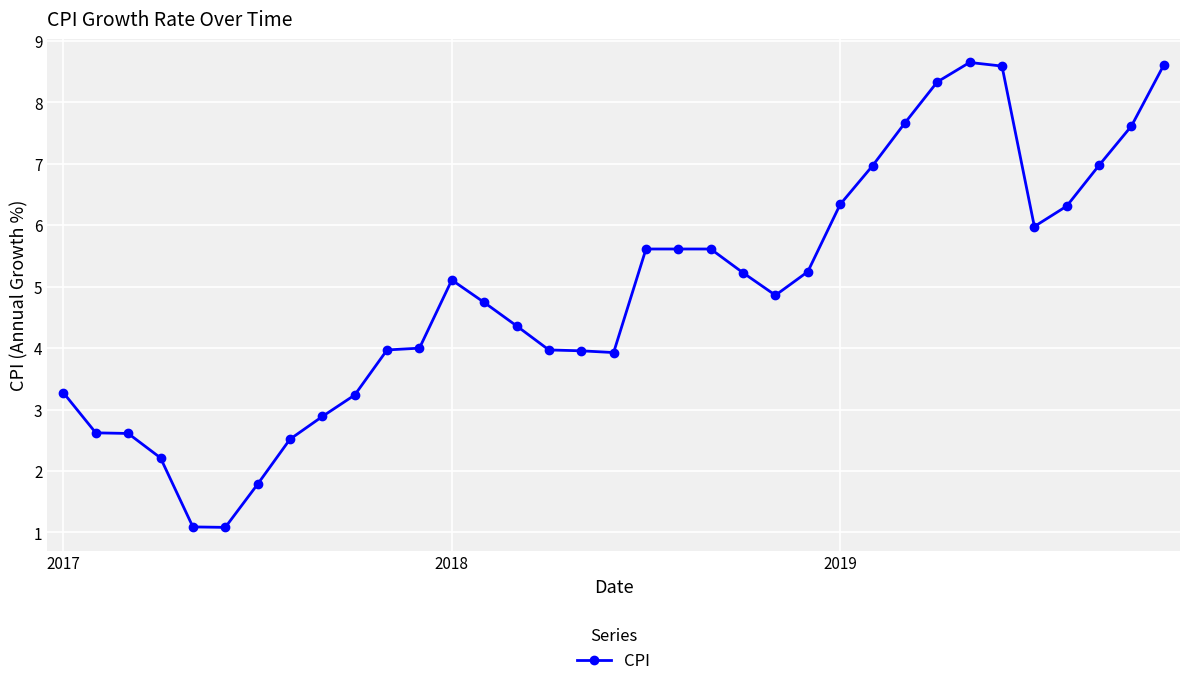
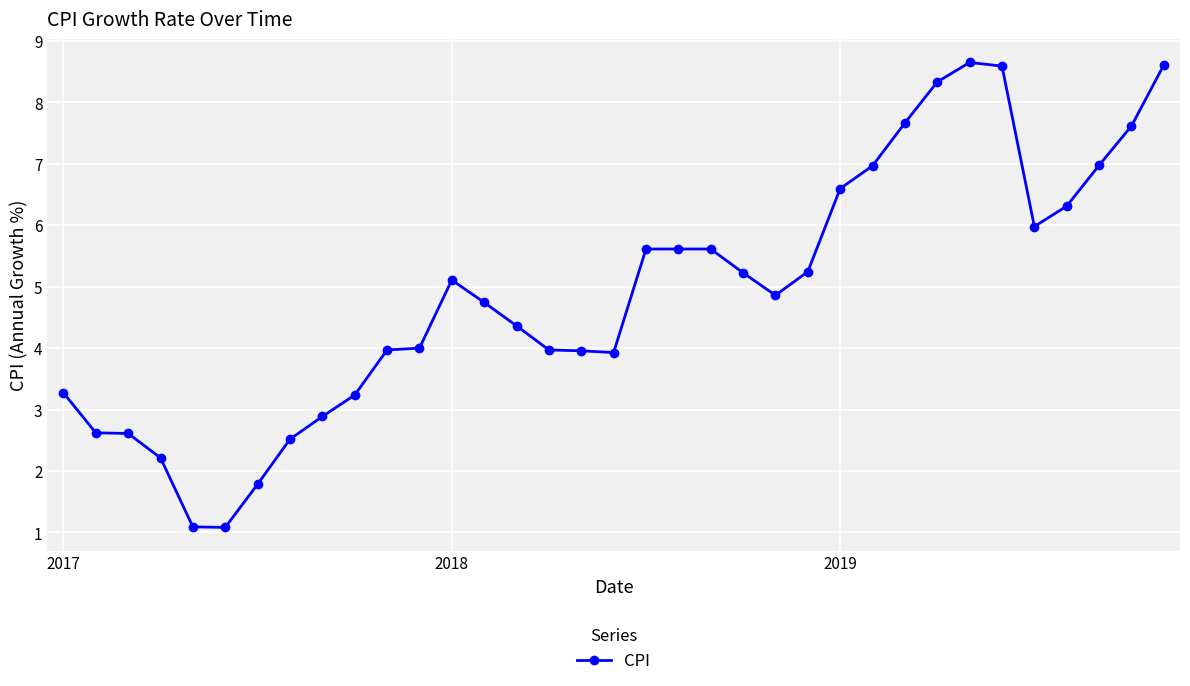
2019: 6.3 -> 6.6
